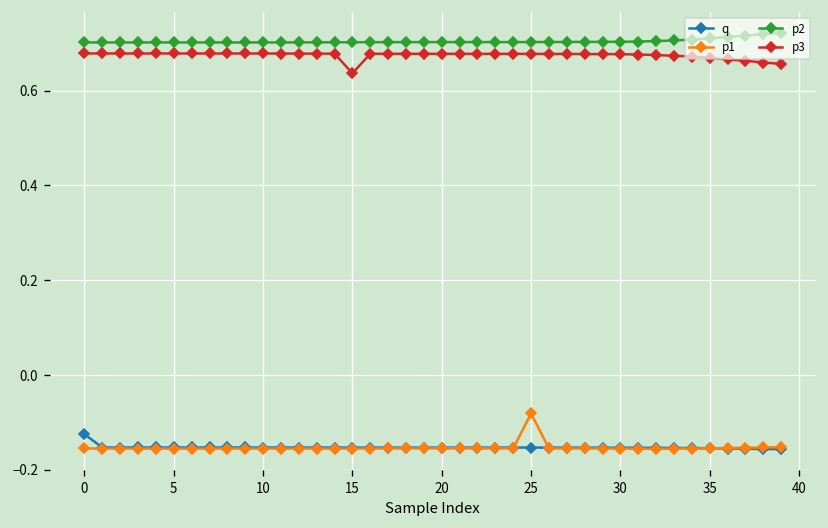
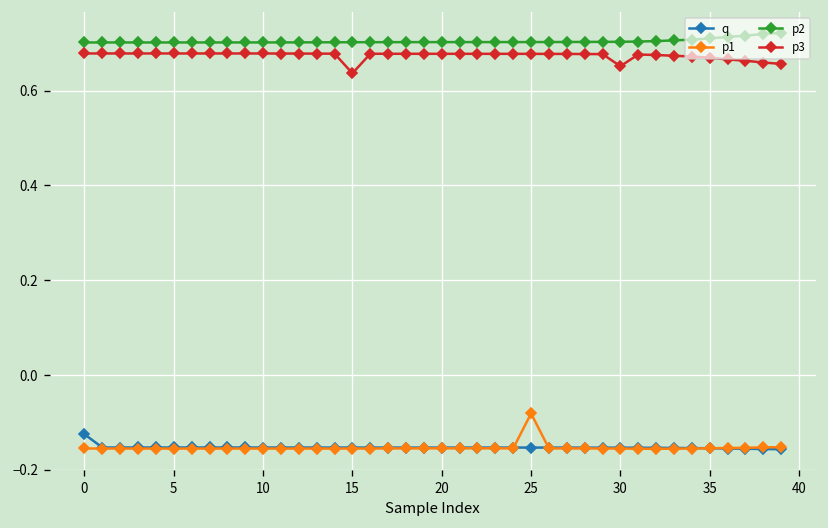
p3, 30: 0.68 -> 0.65
